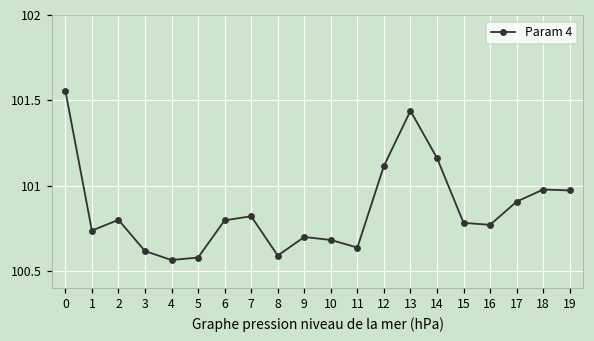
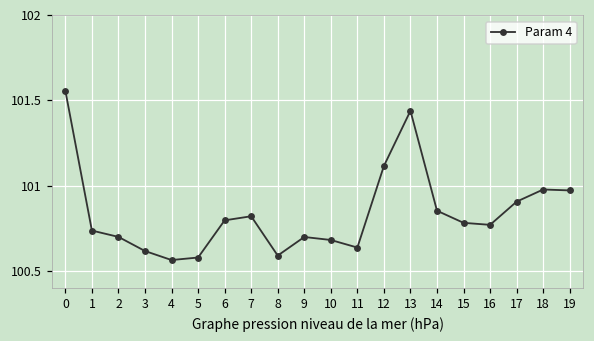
2: 100.80 -> 100.70
14: 101.16 -> 100.85
